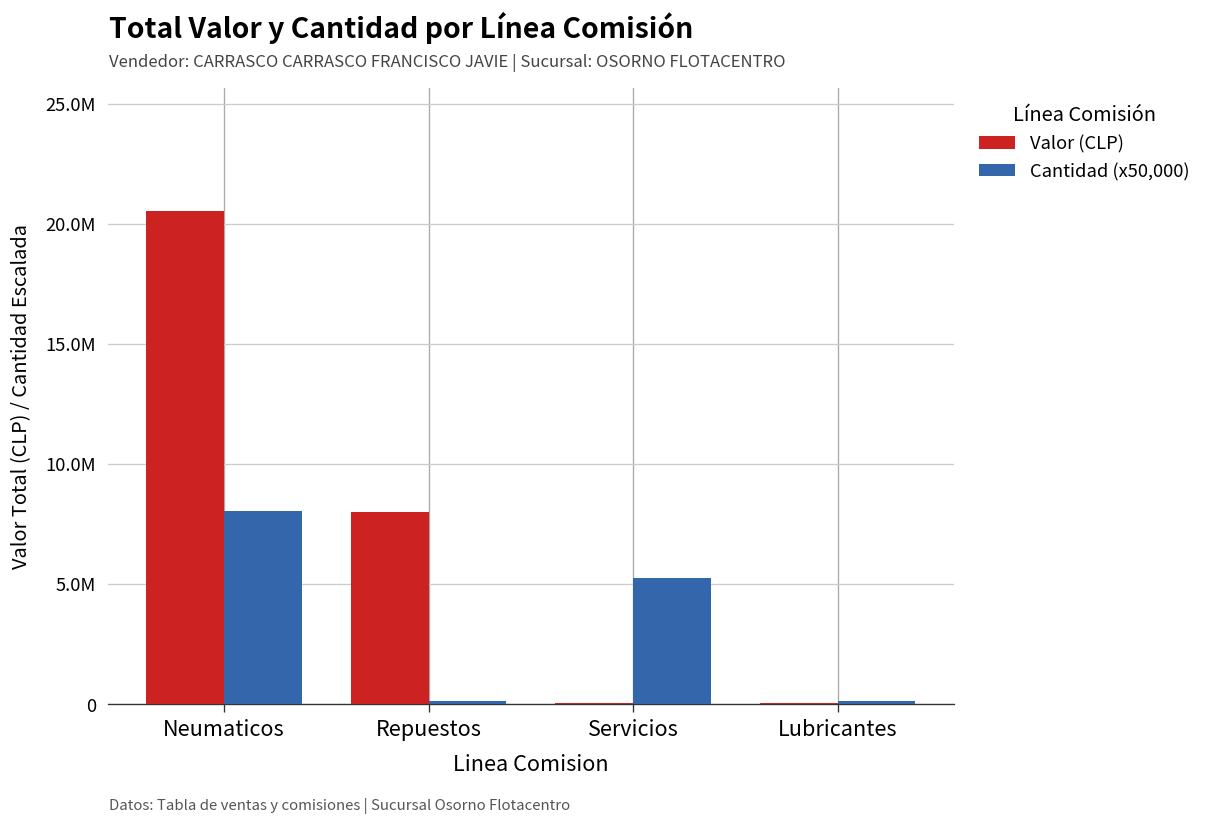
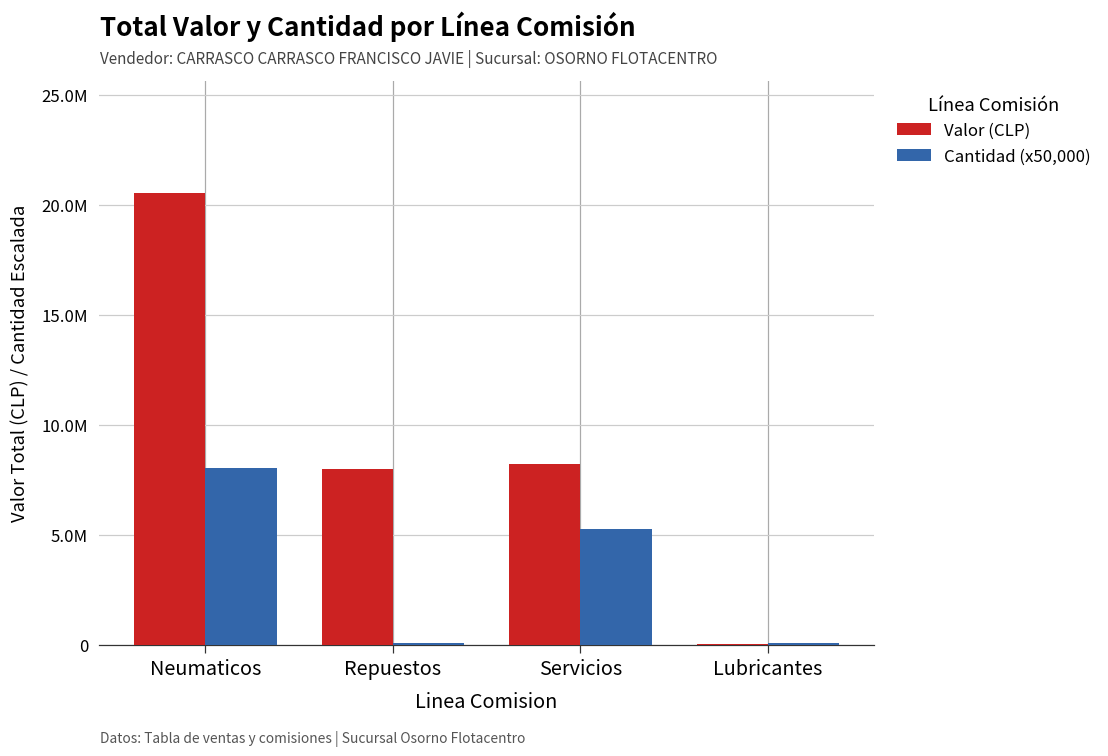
Valor (CLP), Servicios: 0 -> 8200000
